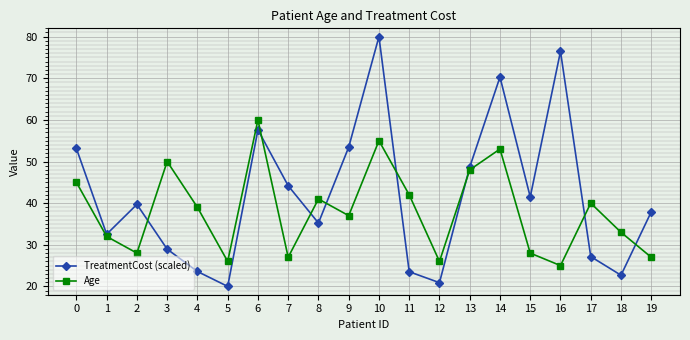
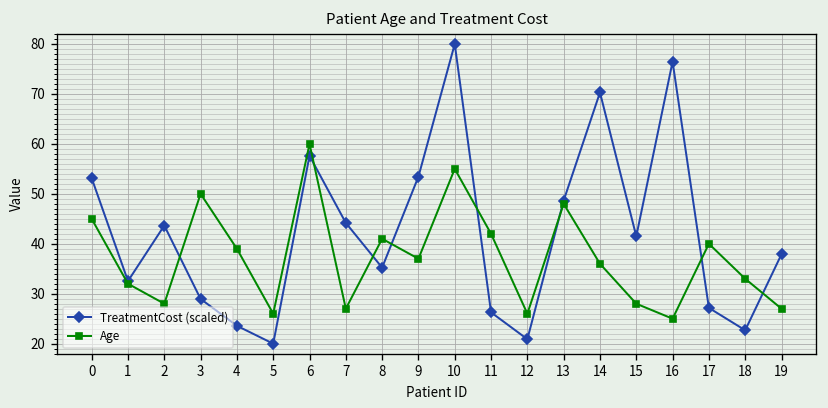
TreatmentCost (scaled), 2: 40 -> 44
TreatmentCost (scaled), 11: 24 -> 26
Age, 14: 53 -> 36
